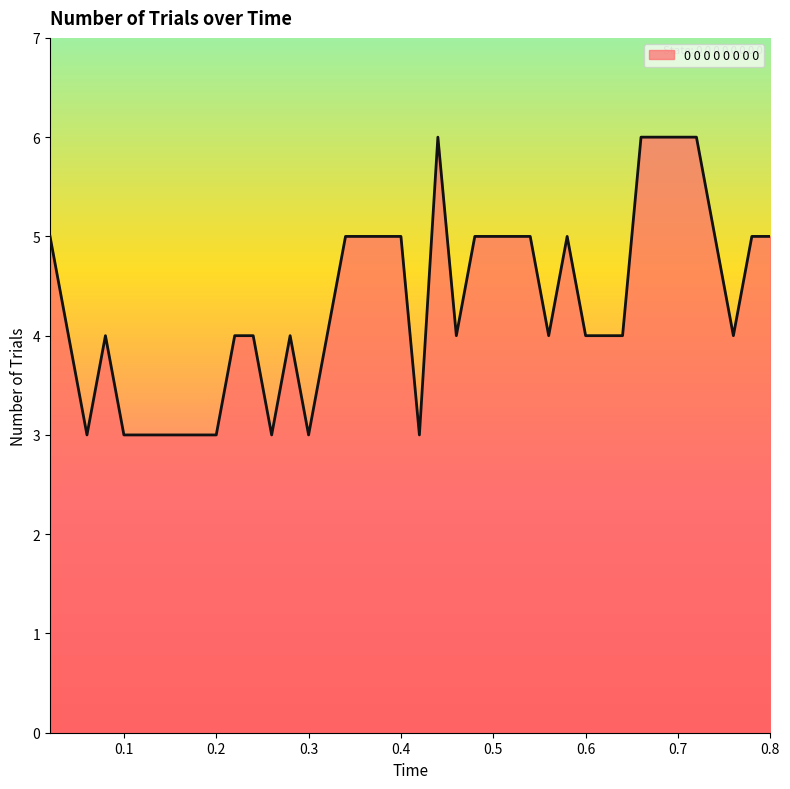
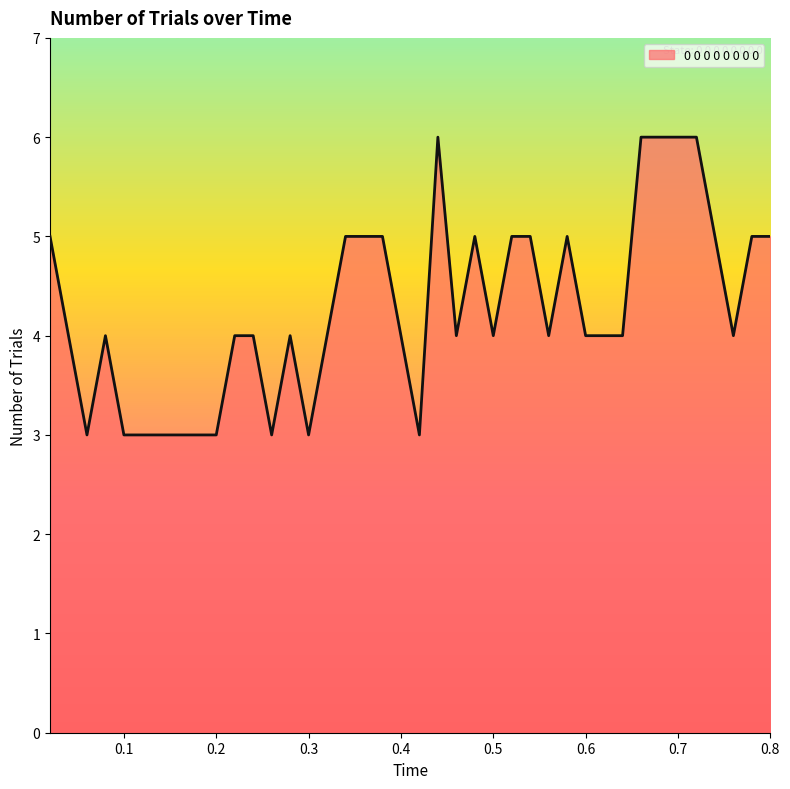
0.4: 5 -> 4
0.5: 5 -> 4
